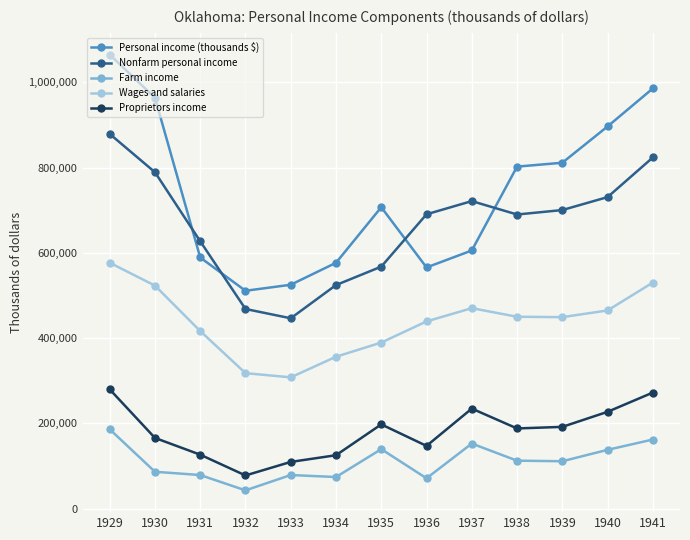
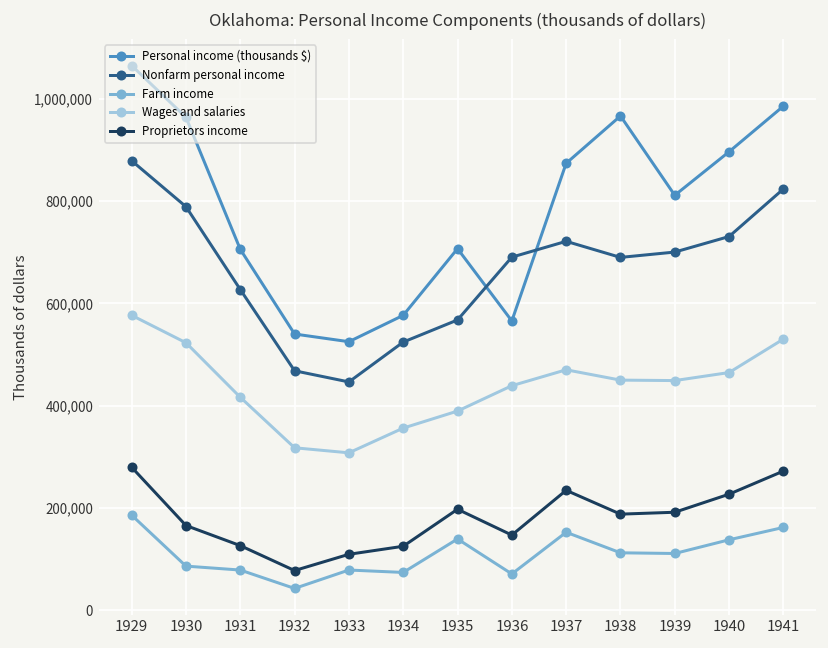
Personal income (thousands $), 1931: 590,000 -> 710,000
Personal income (thousands $), 1932: 510,000 -> 540,000
Personal income (thousands $), 1937: 610,000 -> 870,000
Personal income (thousands $), 1938: 800,000 -> 970,000
